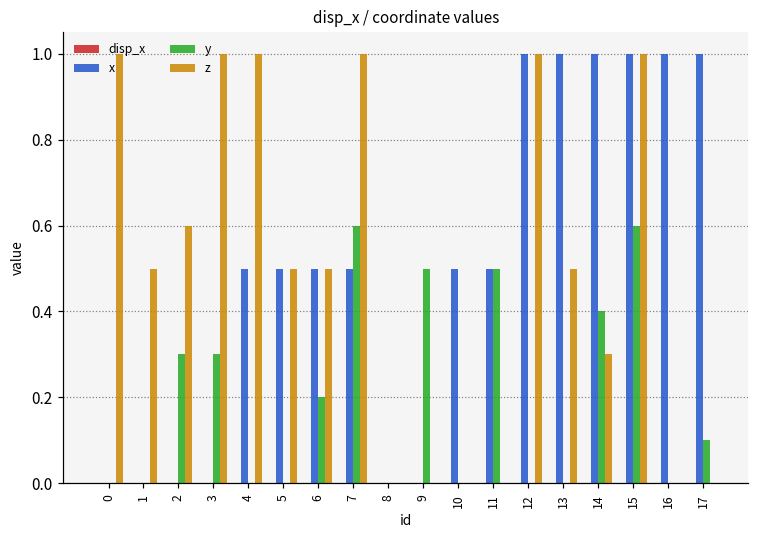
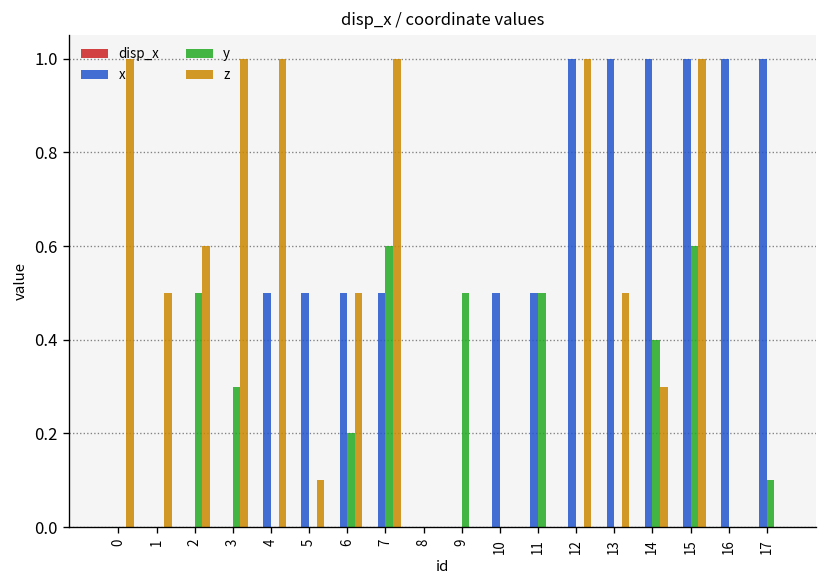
y, 2: 0.3 -> 0.5
z, 5: 0.5 -> 0.1
